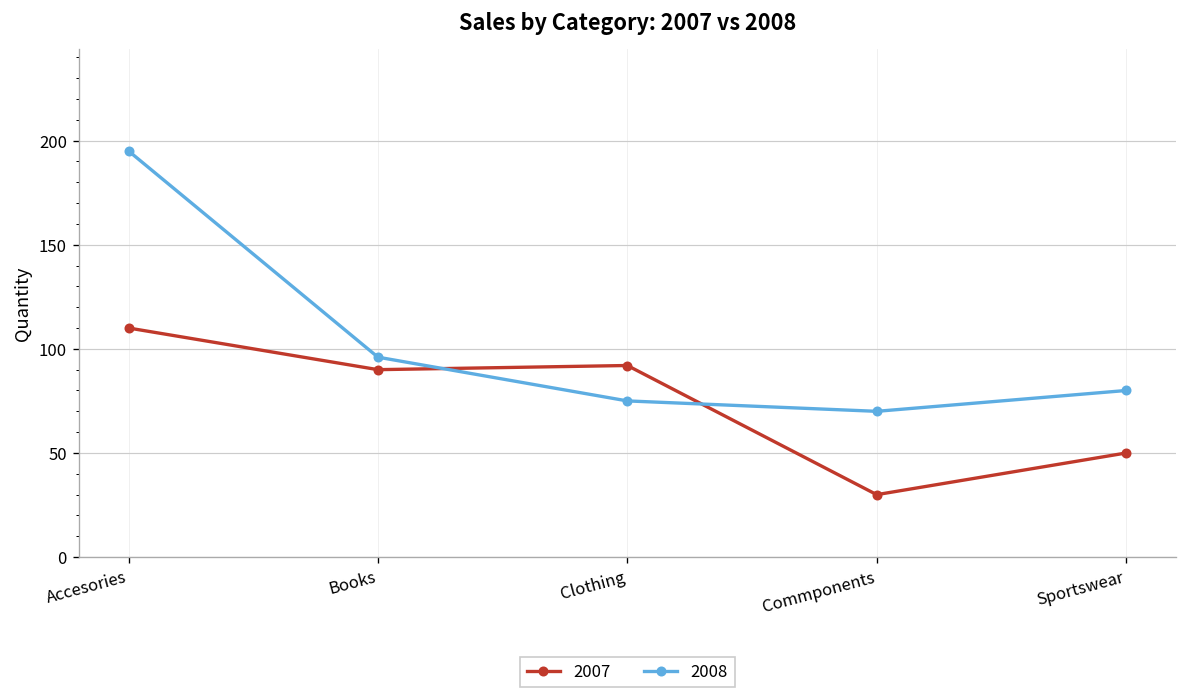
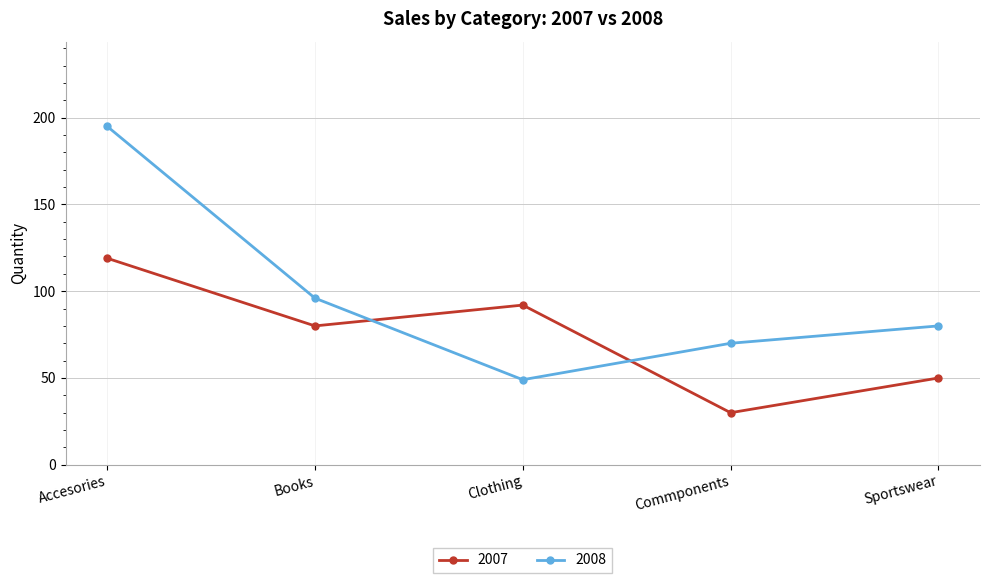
2007, Accesories: 110 -> 119
2007, Books: 90 -> 80
2008, Clothing: 75 -> 49
